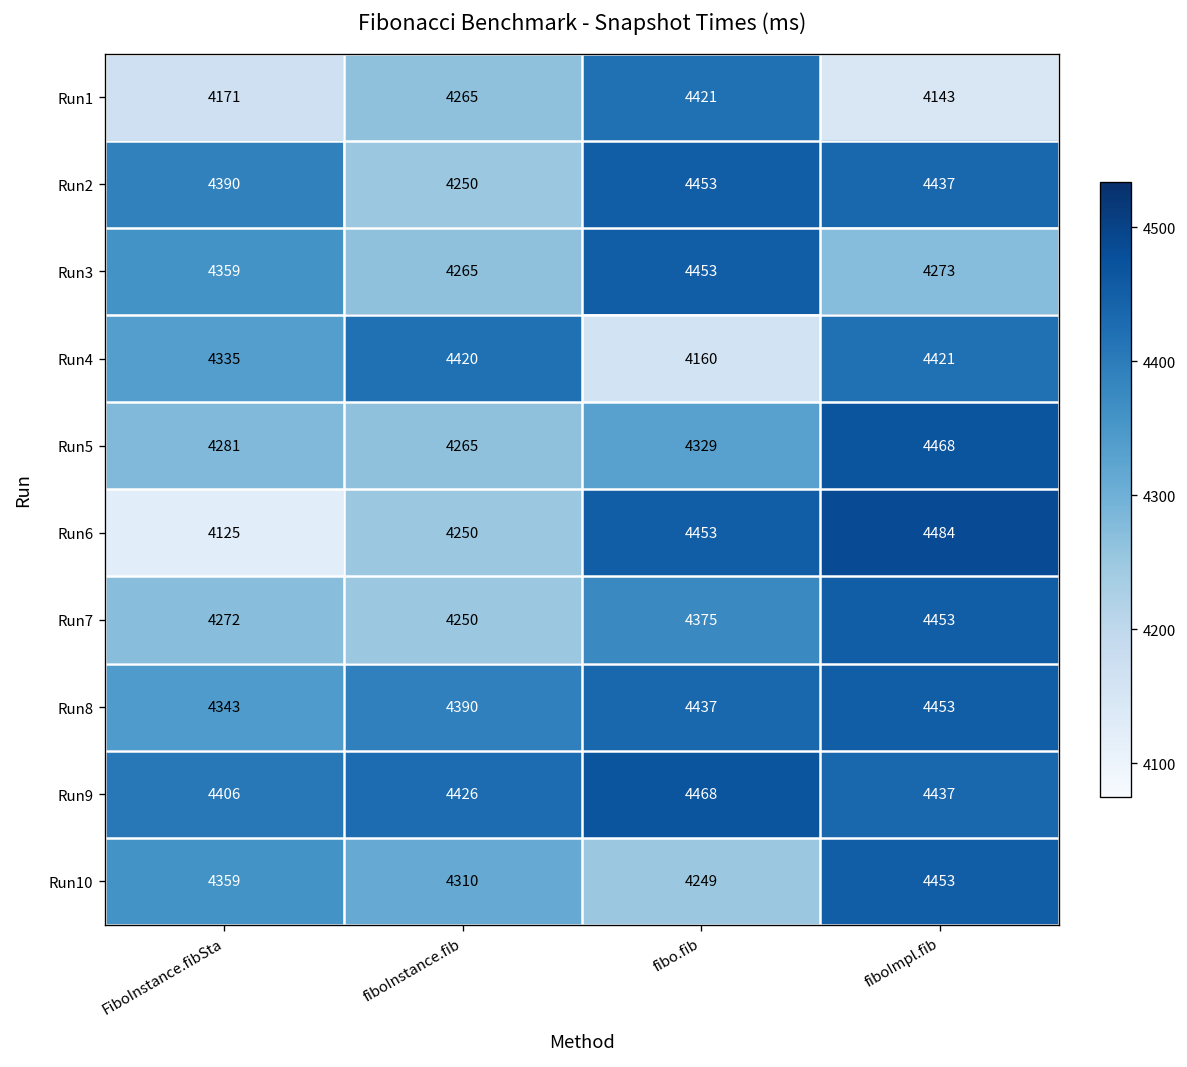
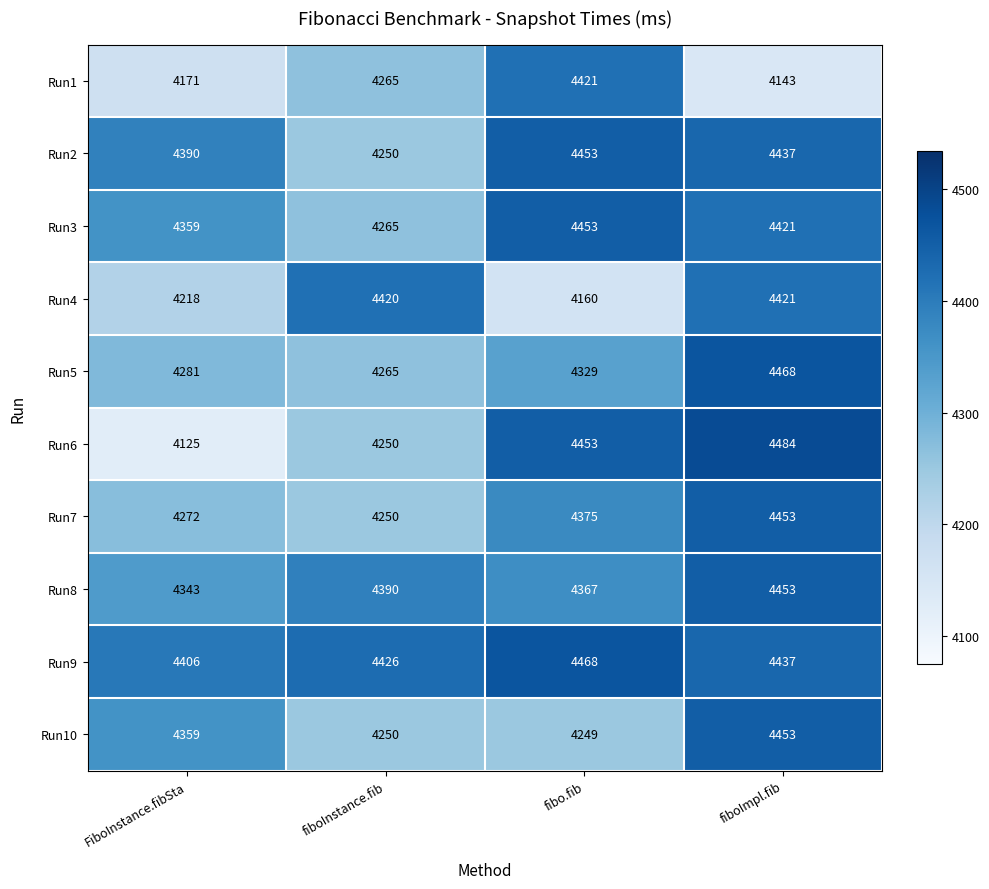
Run3, fiboImpl.fib: 4273 -> 4421
Run4, FiboInstance.fibSta: 4335 -> 4218
Run8, fibo.fib: 4437 -> 4367
Run10, fiboInstance.fib: 4310 -> 4250
